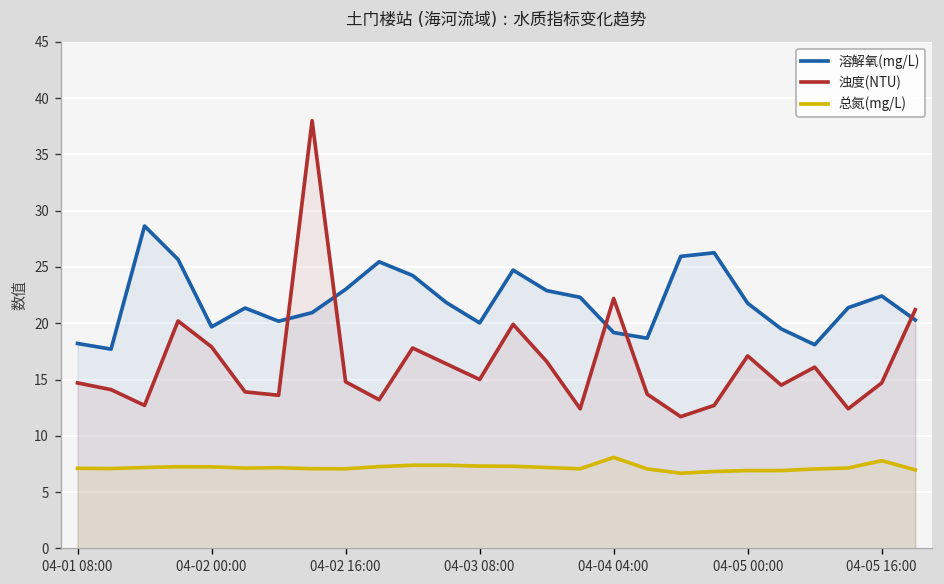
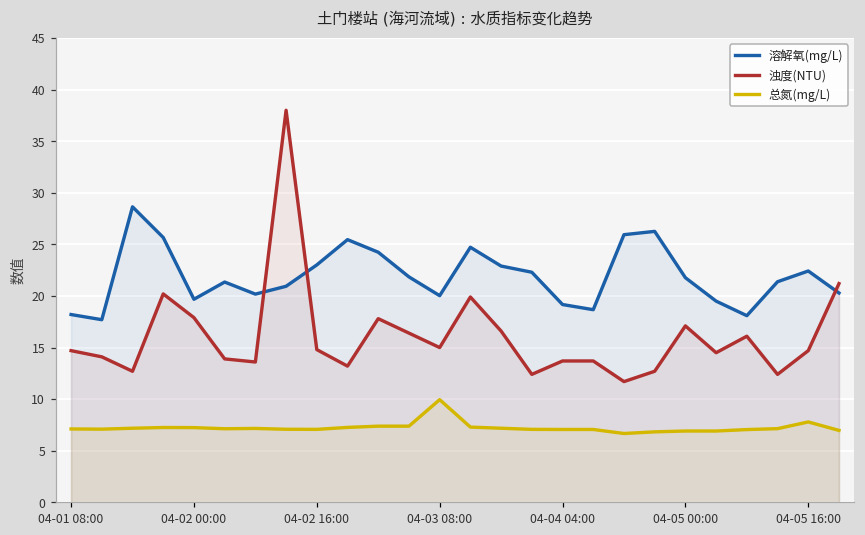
总氮(mg/L), 04-03 08:00: 7 -> 10
浊度(NTU), 04-04 04:00: 22 -> 14
总氮(mg/L), 04-04 04:00: 8 -> 7
